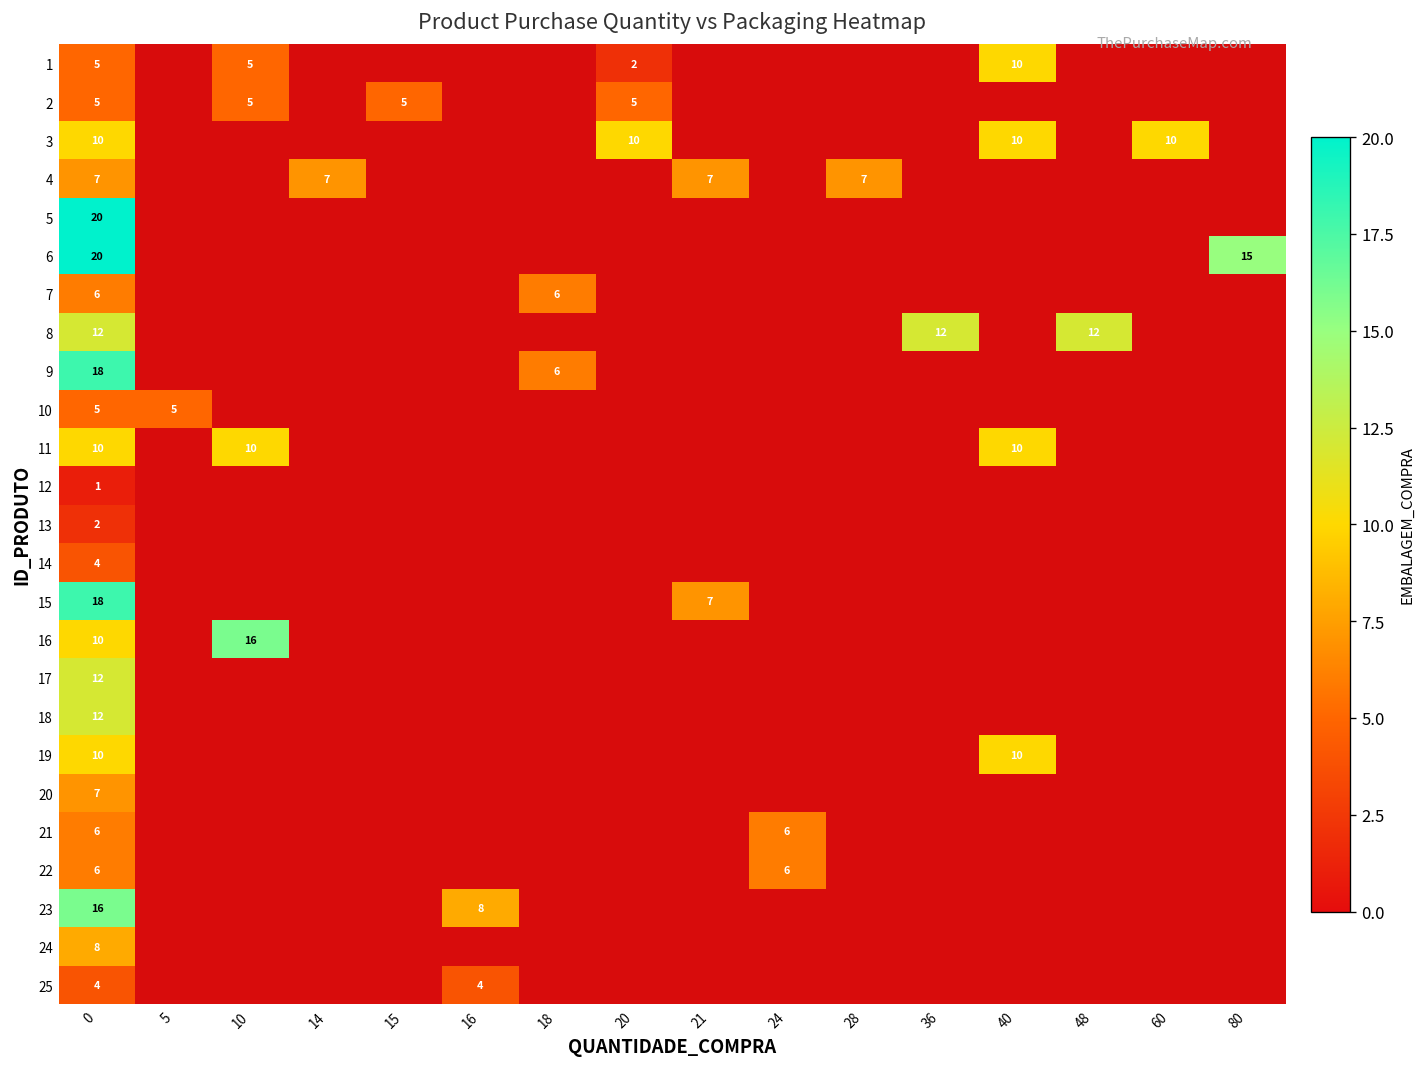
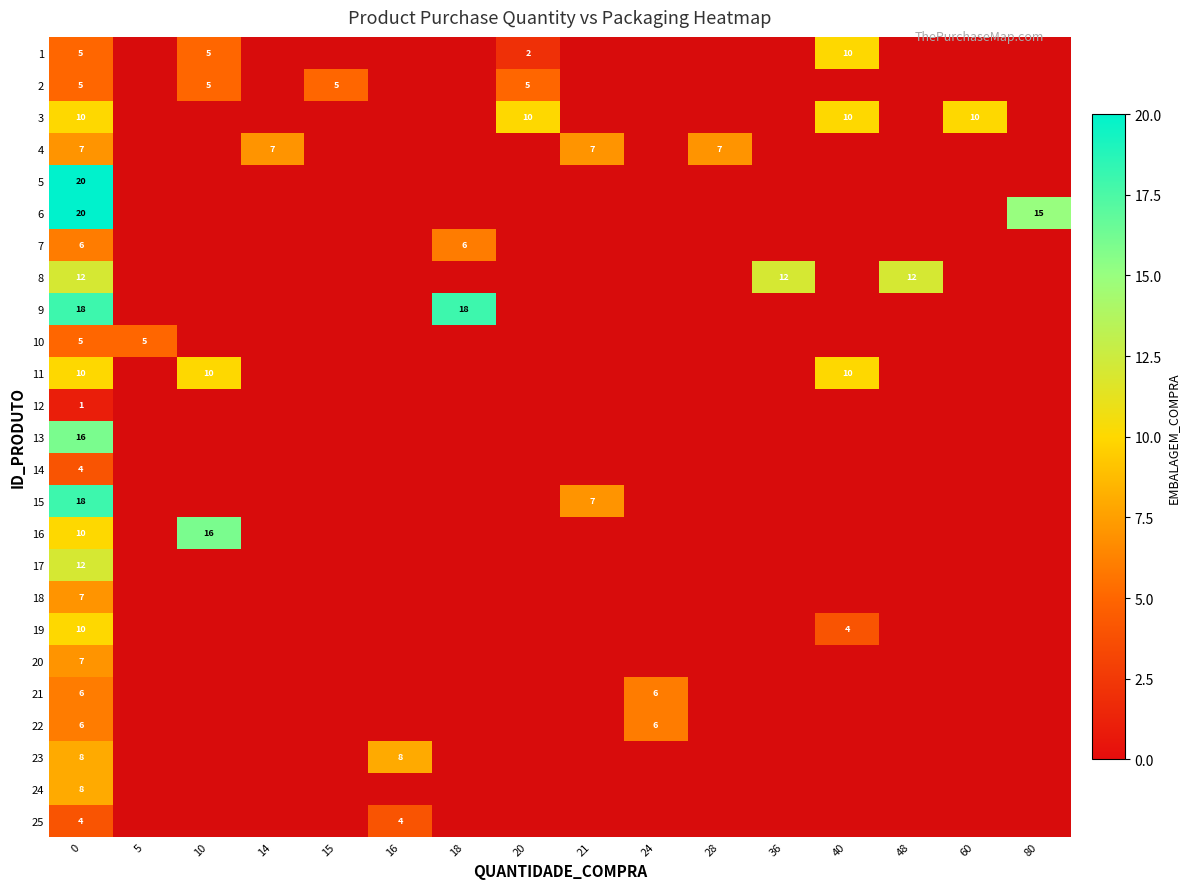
9, 18: 6 -> 18
13, 0: 2 -> 16
18, 0: 12 -> 7
19, 40: 10 -> 4
23, 0: 16 -> 8
